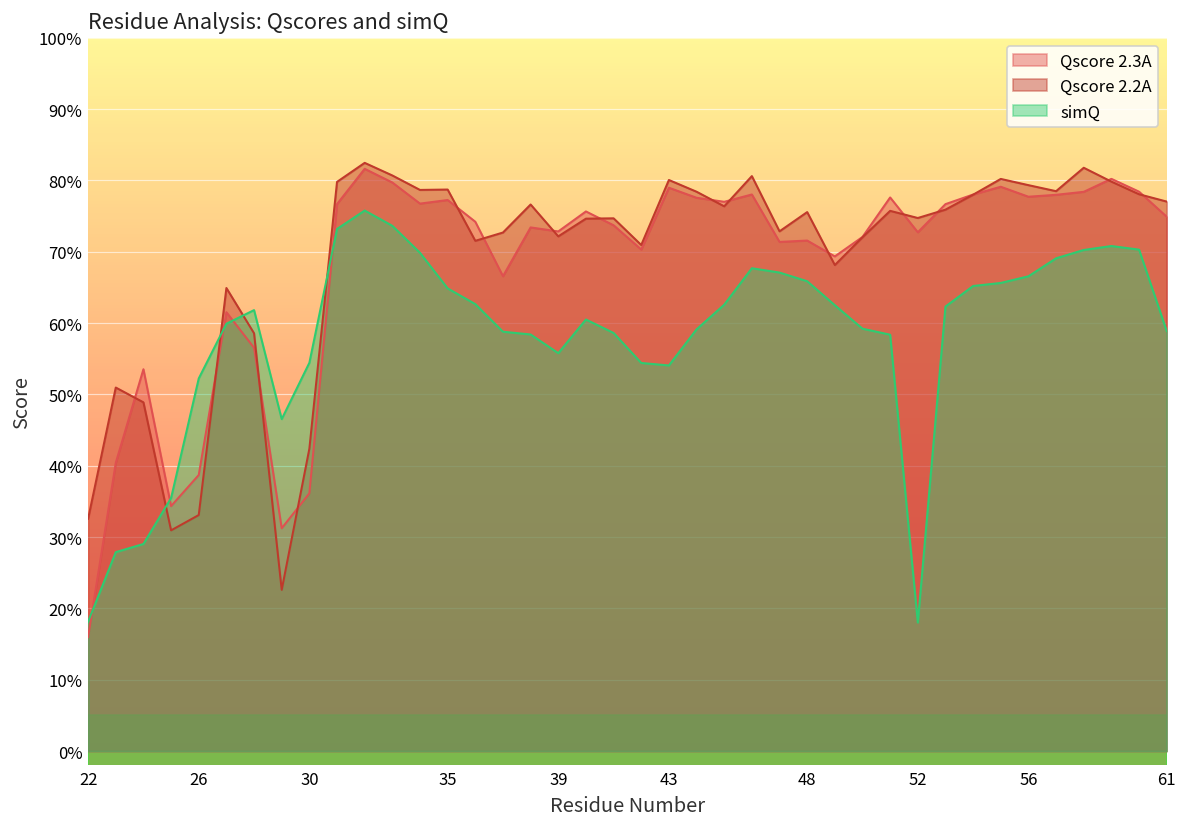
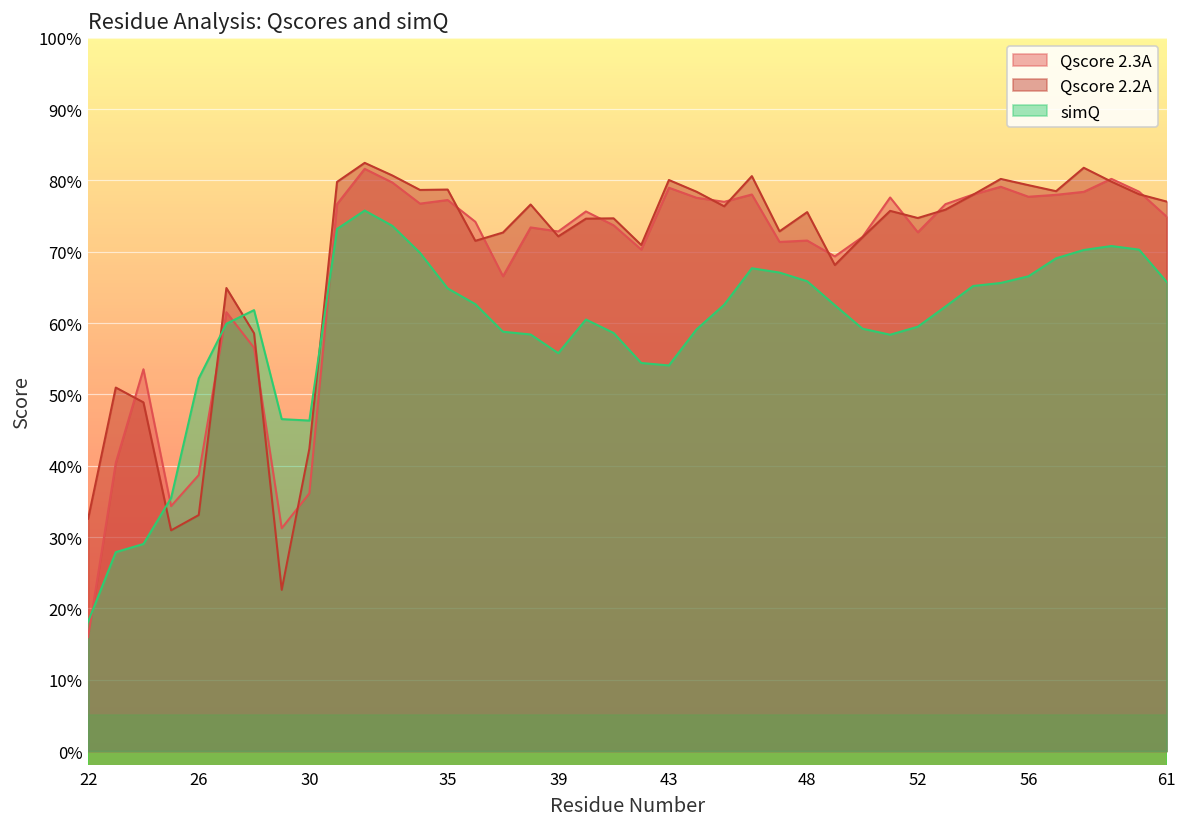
simQ, 30: 54% -> 46%
simQ, 52: 18% -> 59%
simQ, 61: 59% -> 66%
